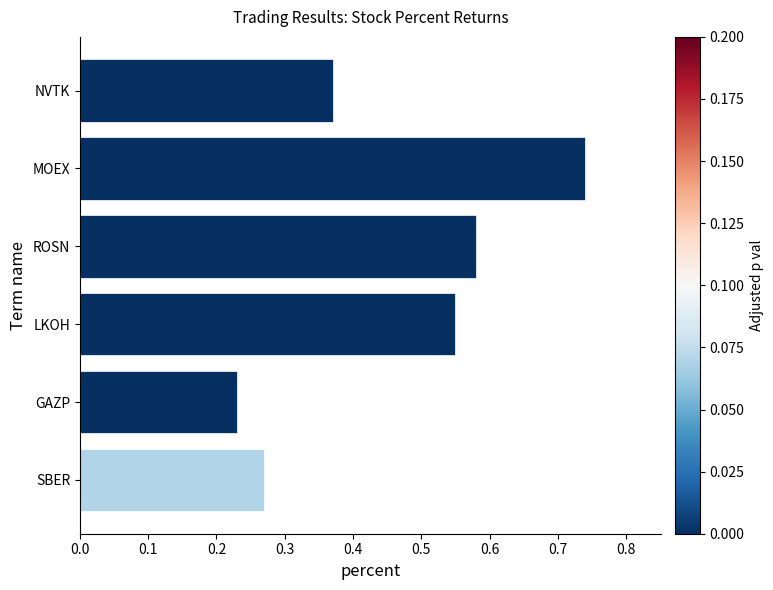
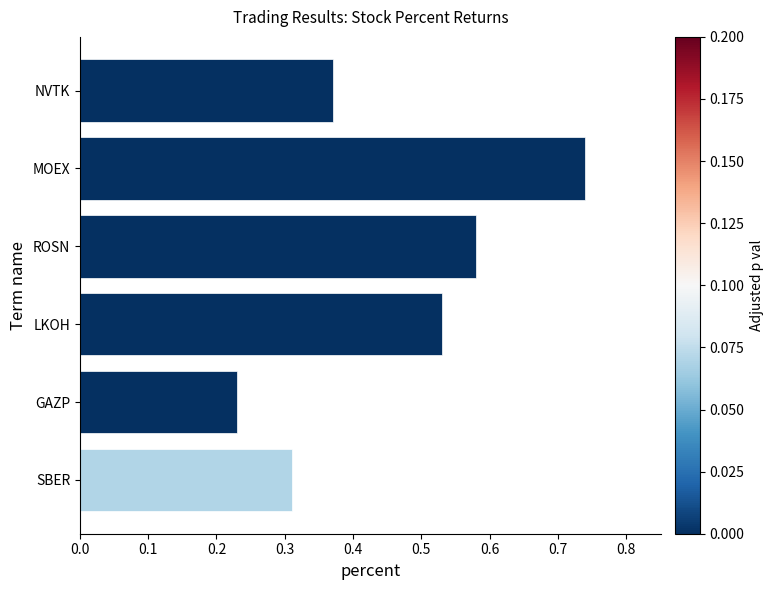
LKOH: 0.55 -> 0.53
SBER: 0.27 -> 0.31
